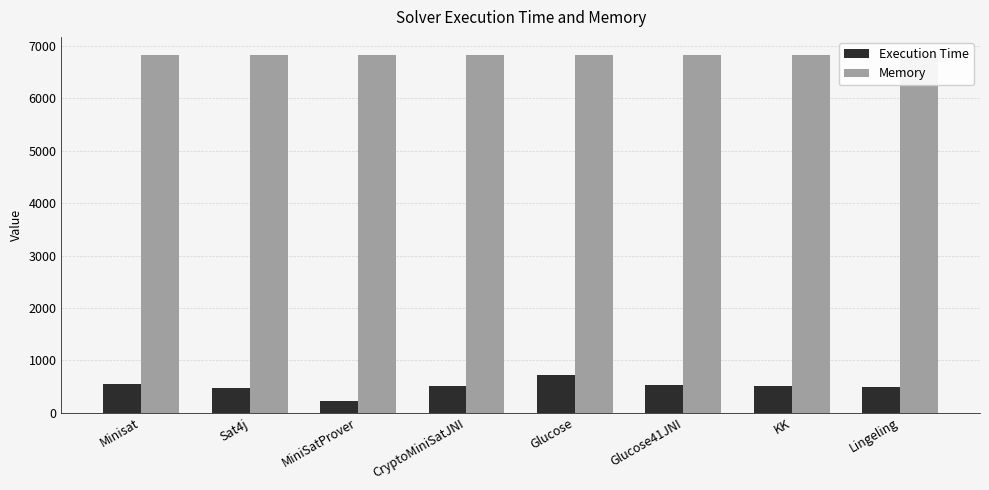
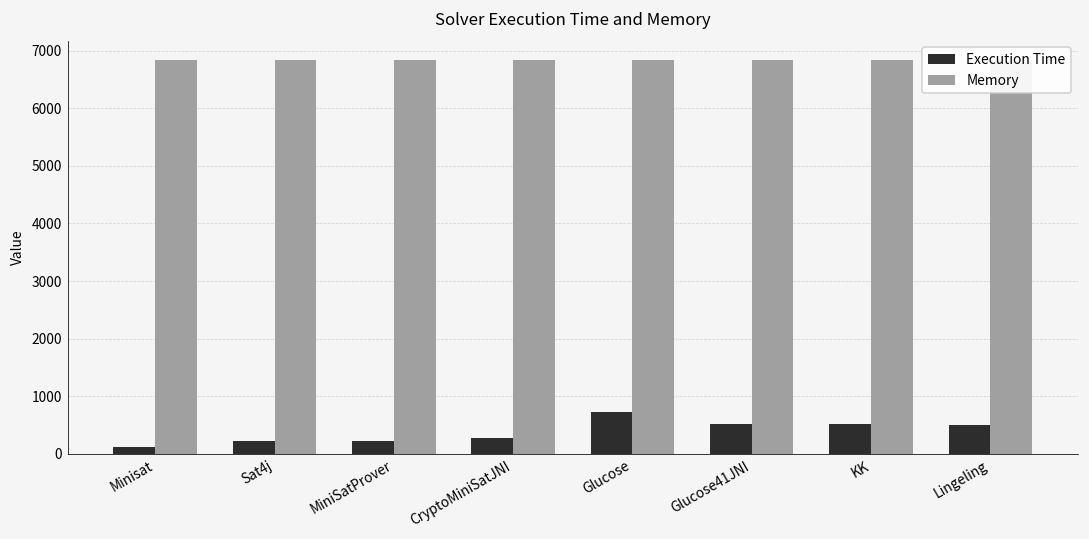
Execution Time, Minisat: 500 -> 100
Execution Time, Sat4j: 500 -> 200
Execution Time, CryptoMiniSatJNI: 500 -> 300
